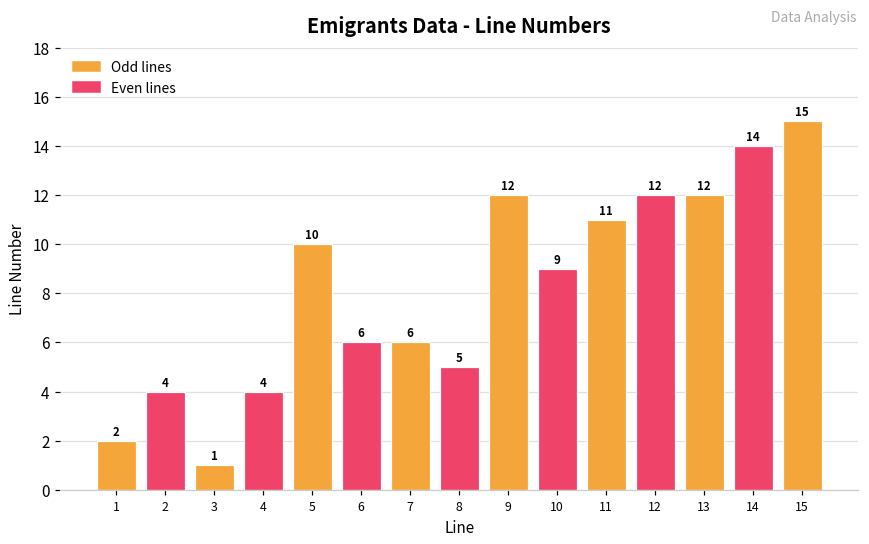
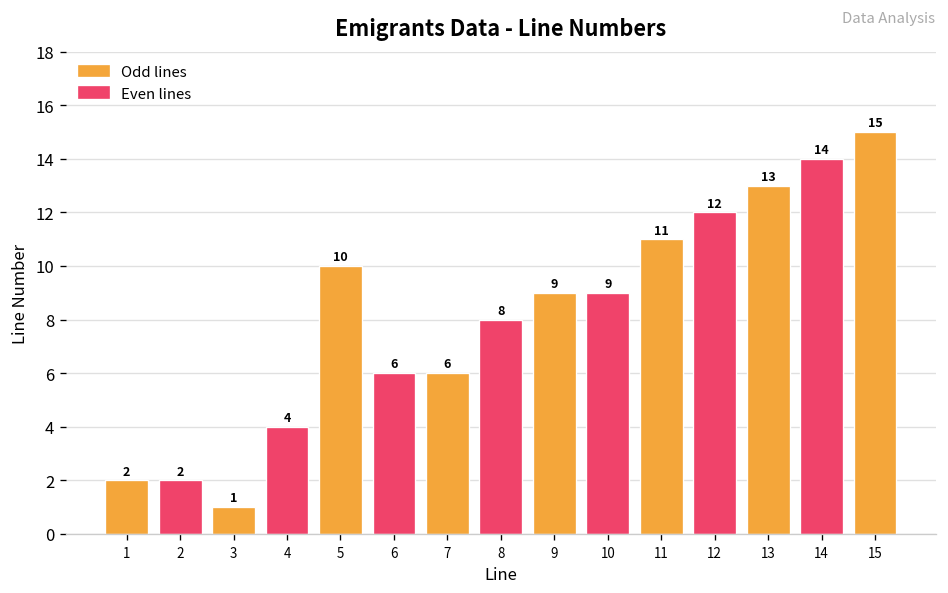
2: 4 -> 2
8: 5 -> 8
9: 12 -> 9
13: 12 -> 13
